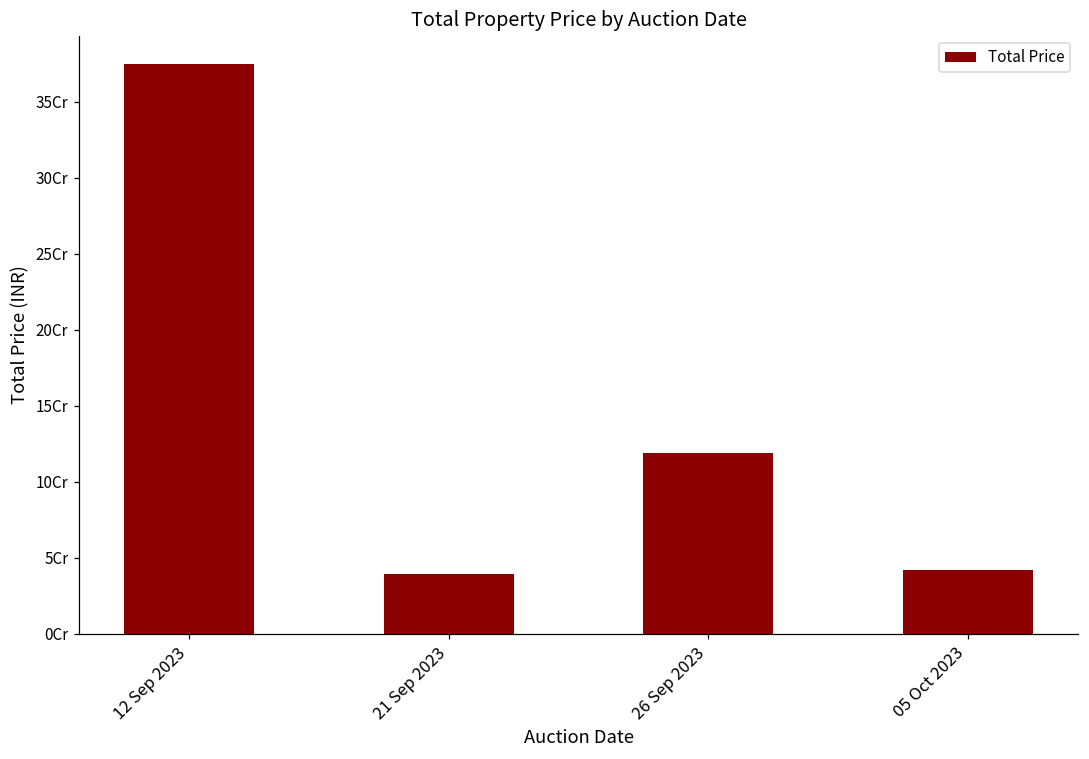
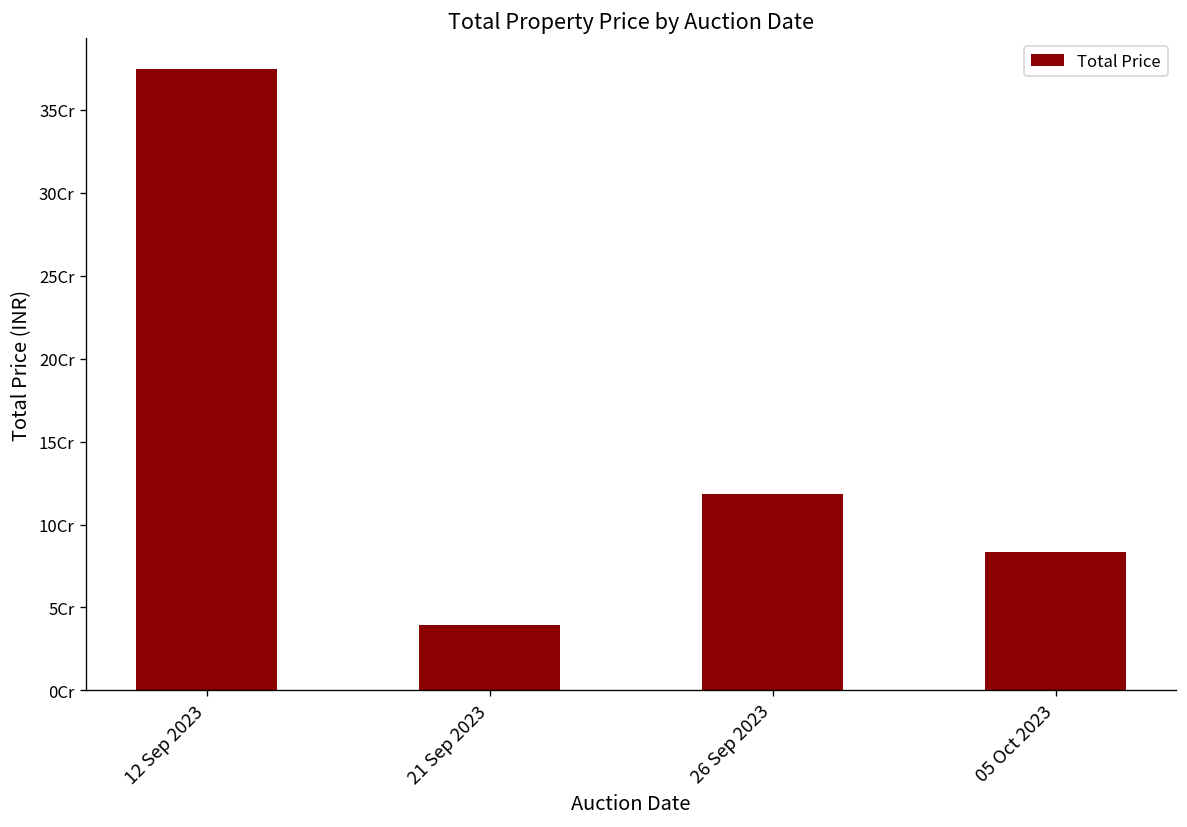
05 Oct 2023: 4.2Cr -> 8.4Cr
